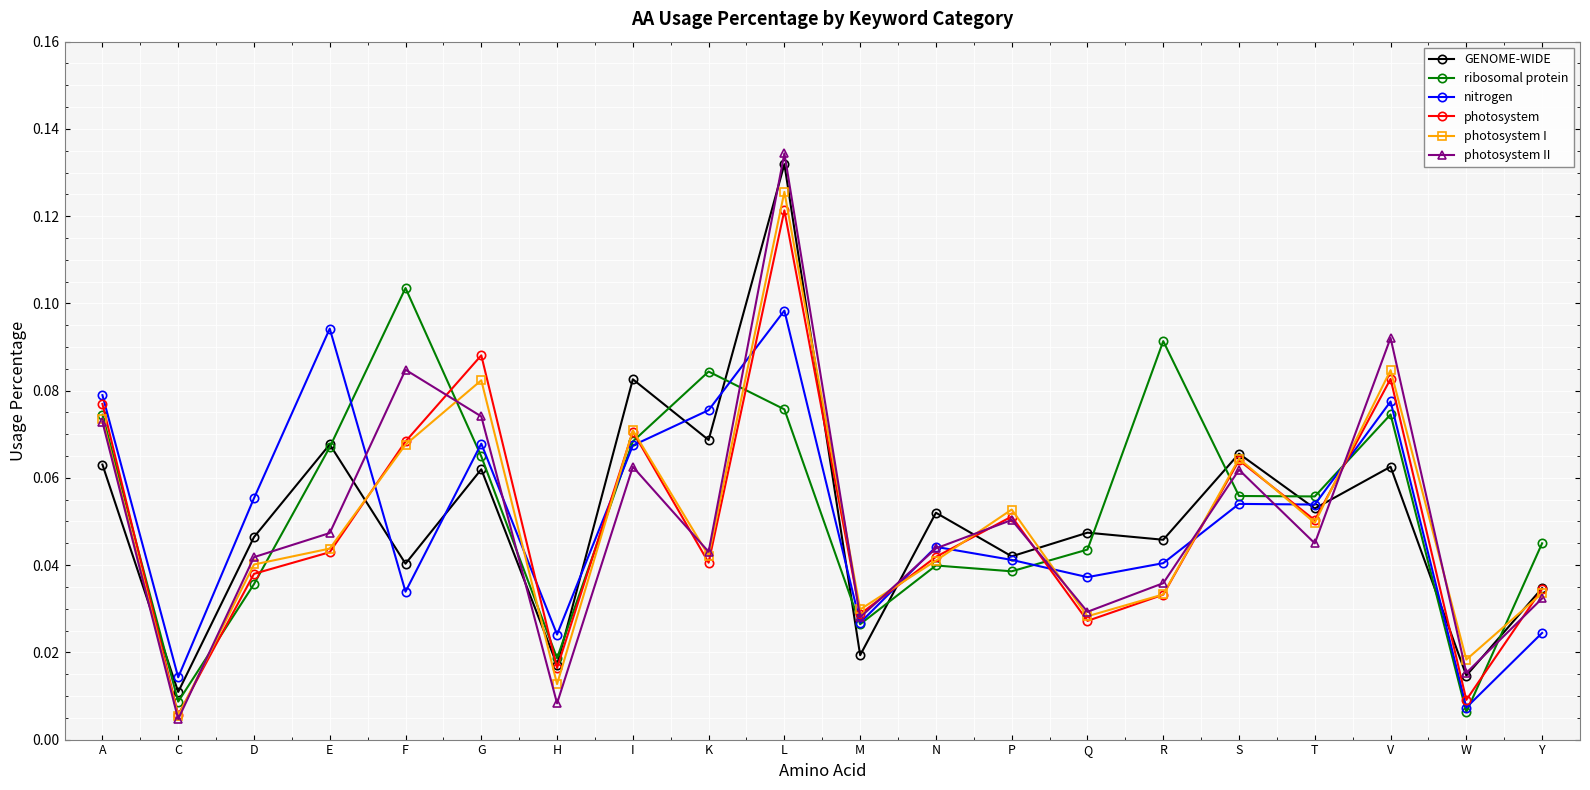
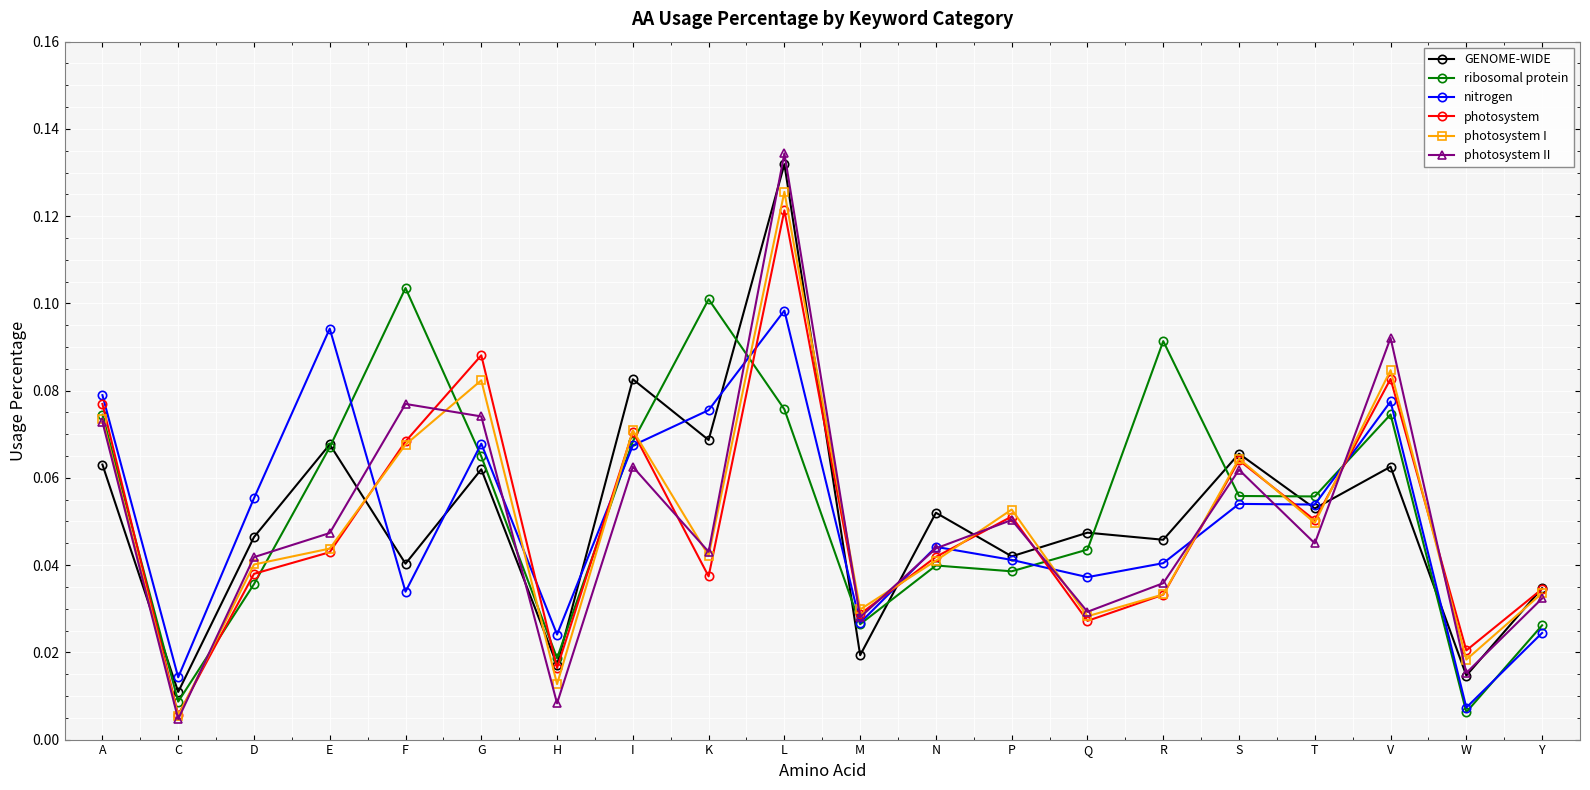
photosystem II, F: 0.085 -> 0.077
ribosomal protein, K: 0.084 -> 0.101
photosystem, K: 0.041 -> 0.037
photosystem, W: 0.009 -> 0.020
ribosomal protein, Y: 0.045 -> 0.026
